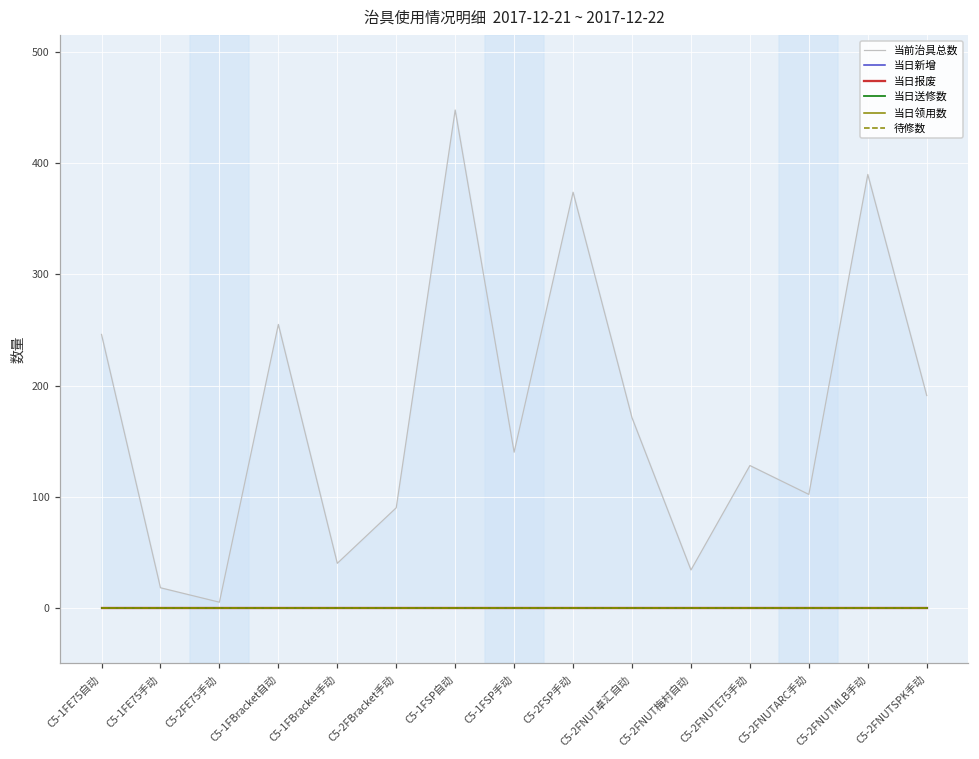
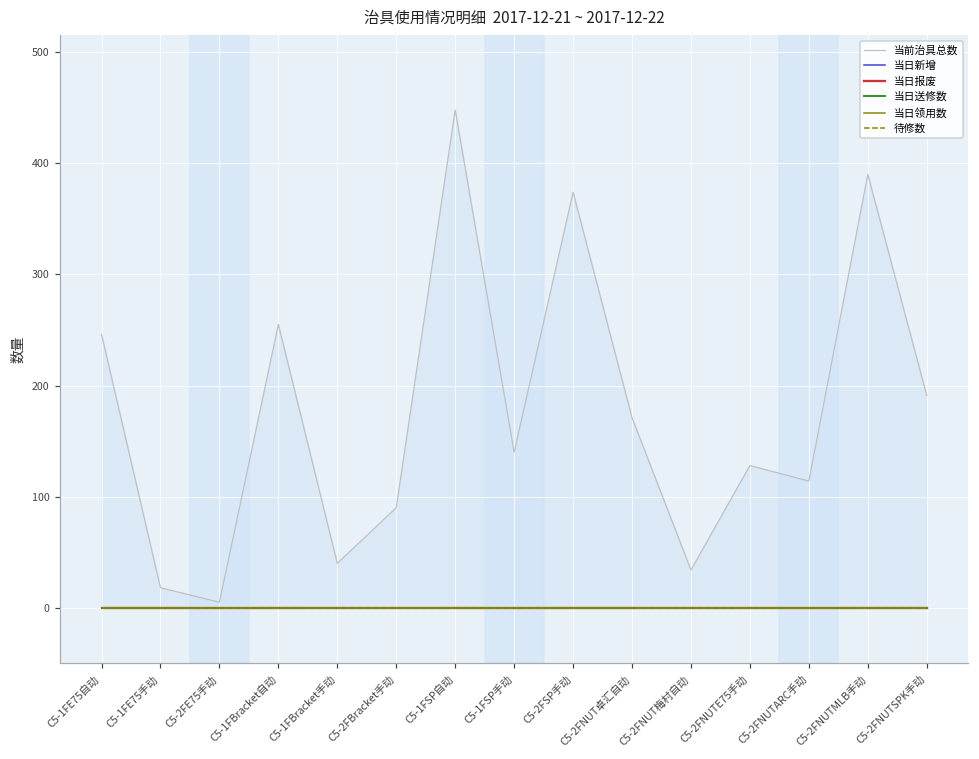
当前治具总数, C5-2FNUTARC手动: 102 -> 114
